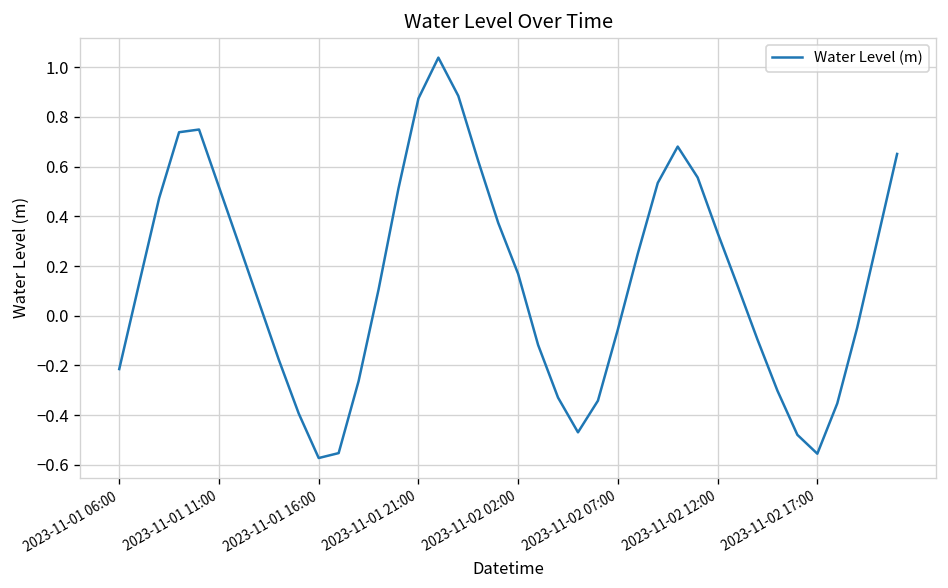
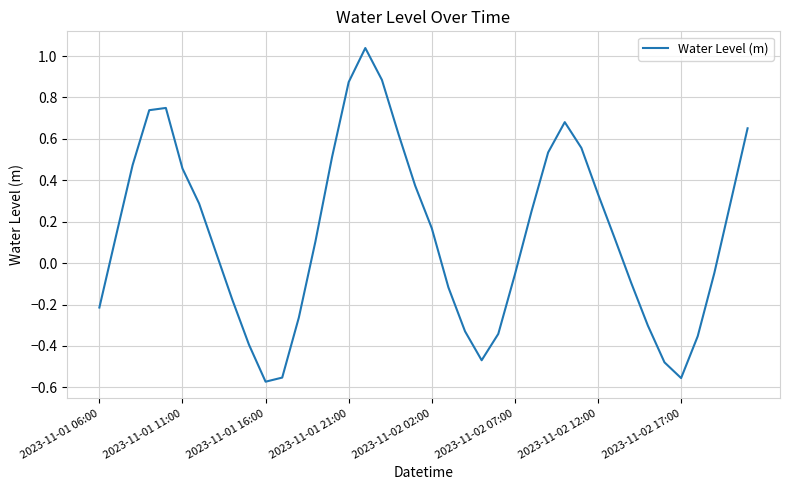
2023-11-01 11:00: 0.52 -> 0.46
